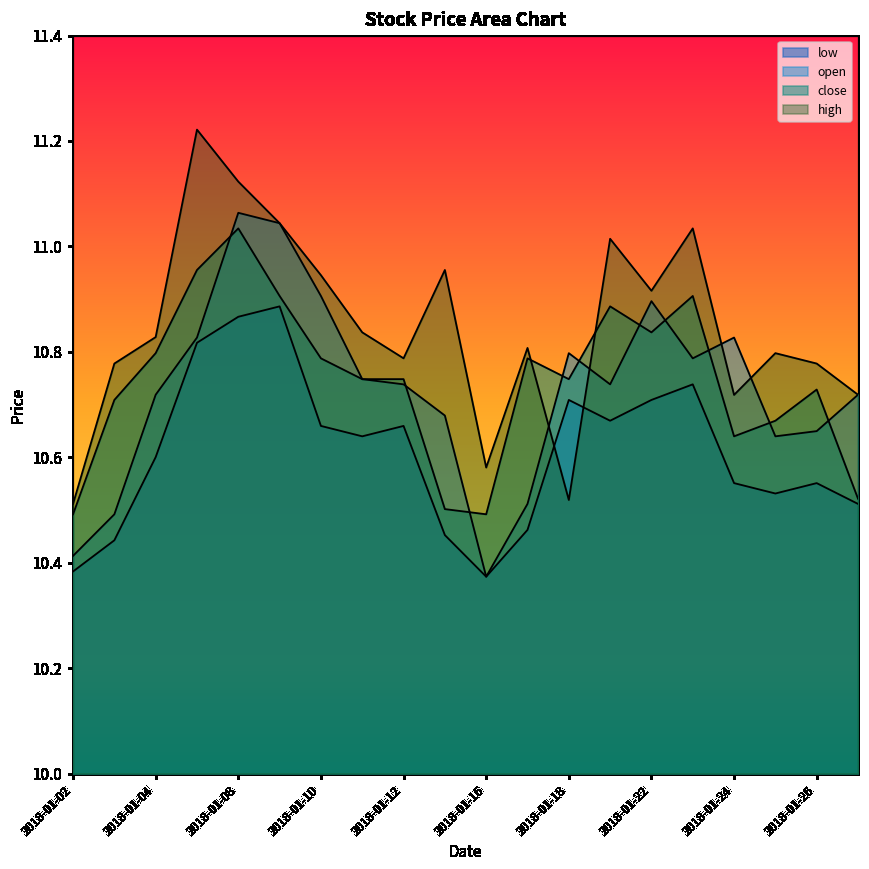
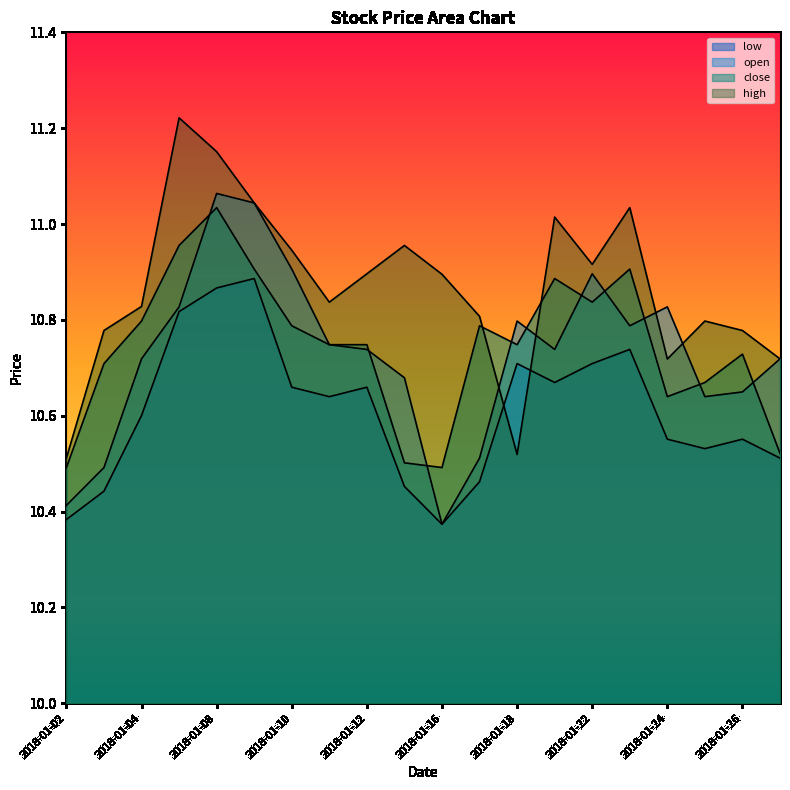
high, 2018-01-08: 11.12 -> 11.15
high, 2018-01-12: 10.79 -> 10.90
high, 2018-01-16: 10.58 -> 10.90
